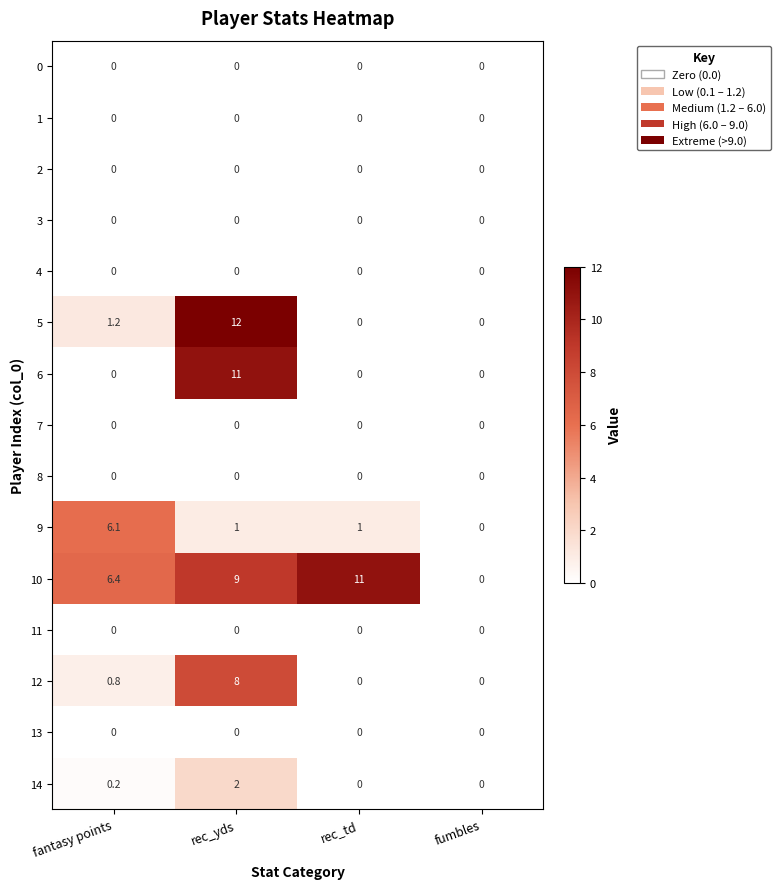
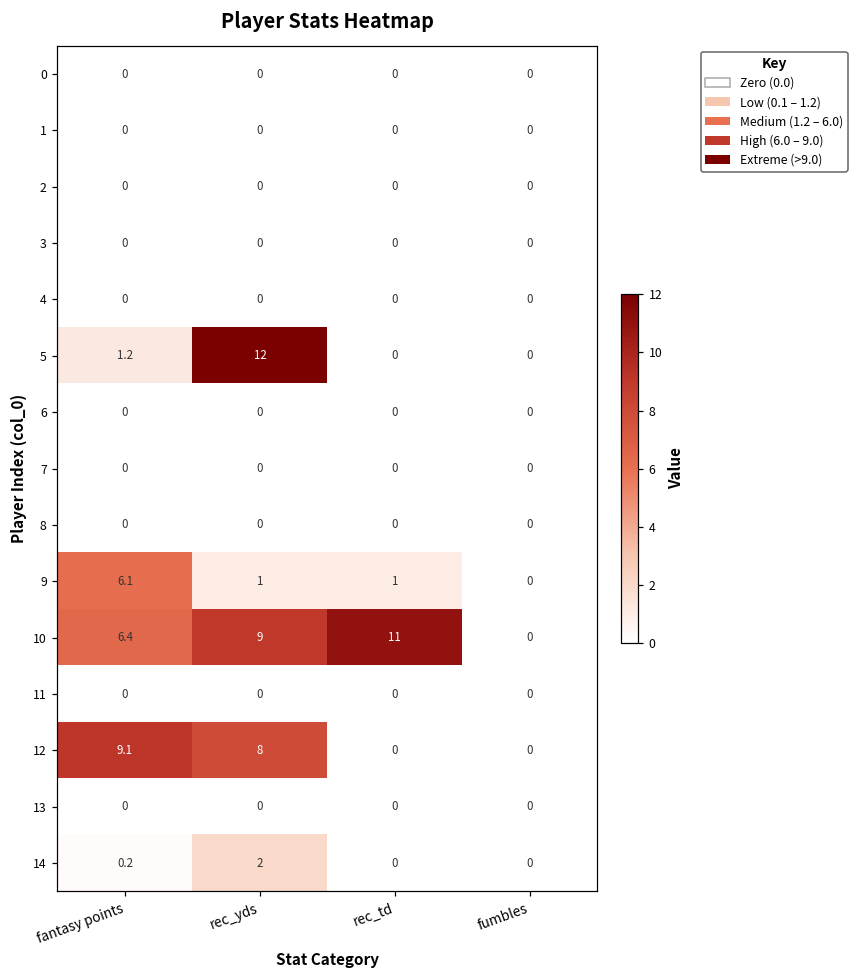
6, rec_yds: 11 -> 0
12, fantasy points: 0.8 -> 9.1
